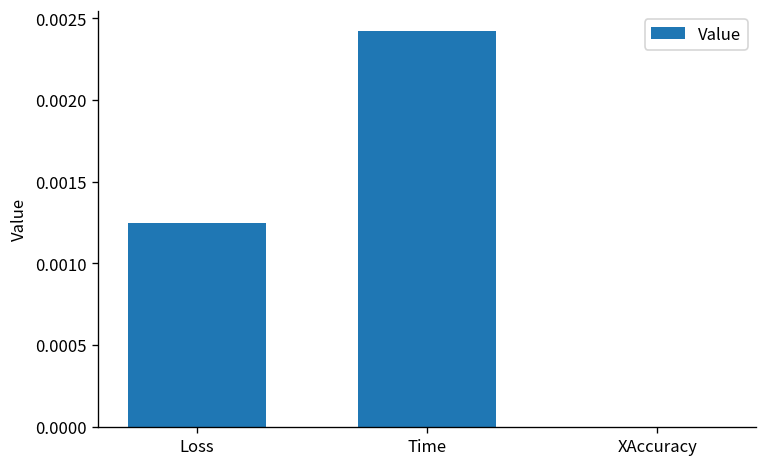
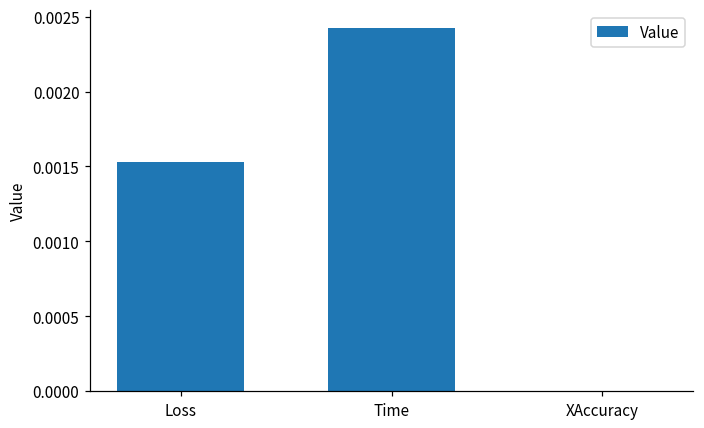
Loss: 0.00125 -> 0.00153
